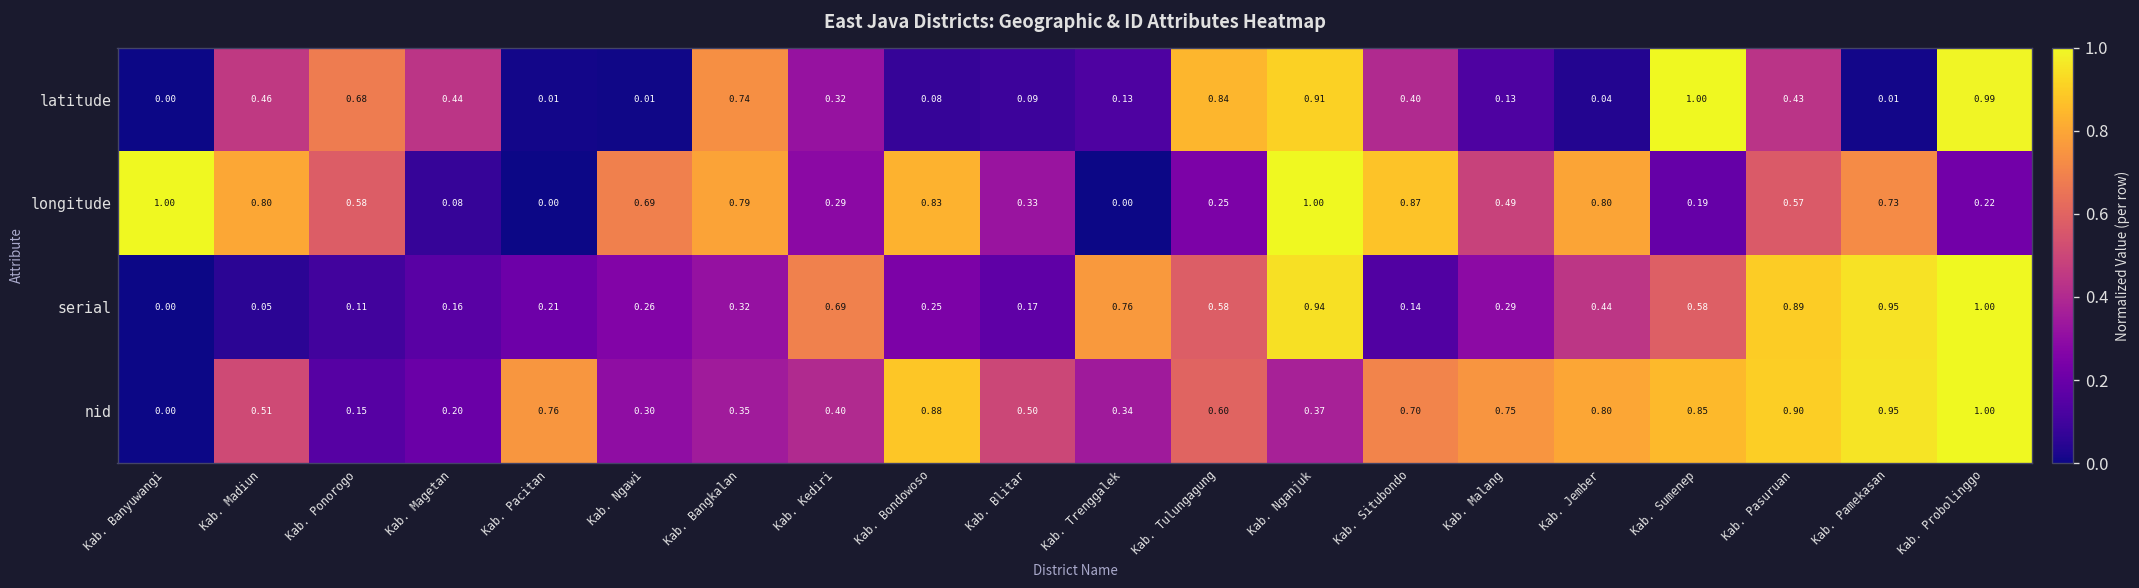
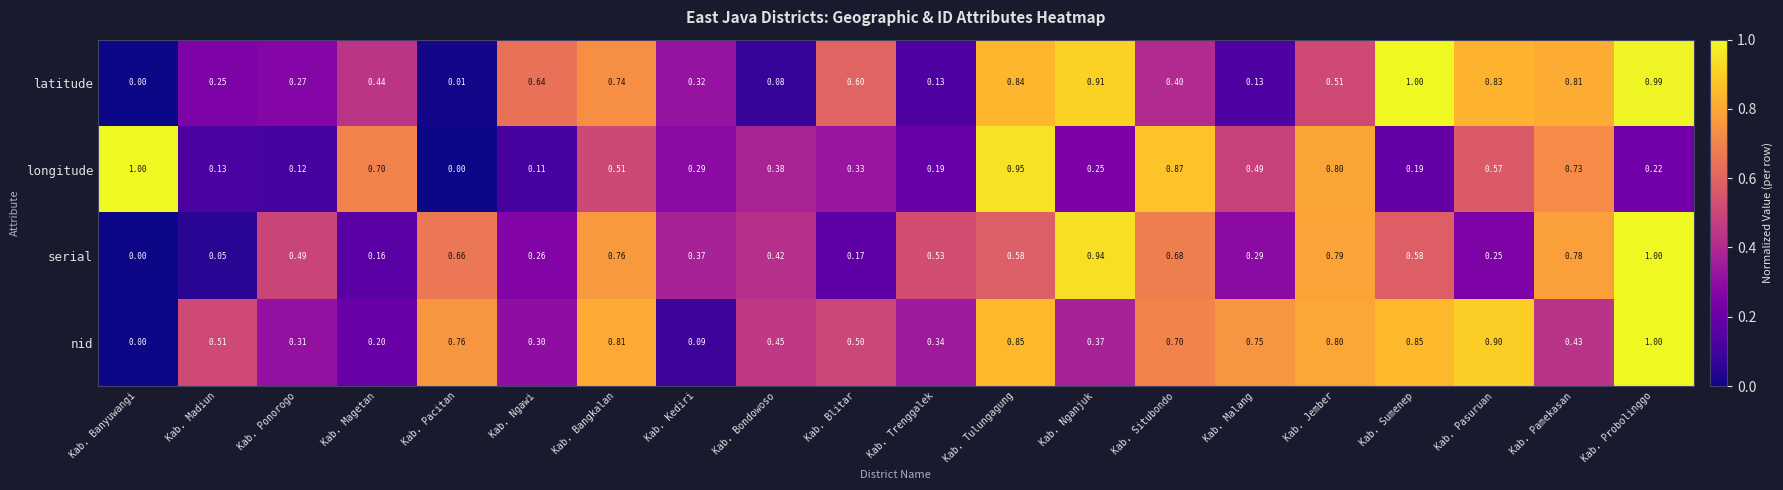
latitude, Kab. Madiun: 0.46 -> 0.25
latitude, Kab. Ponorogo: 0.68 -> 0.27
latitude, Kab. Ngawi: 0.01 -> 0.64
latitude, Kab. Blitar: 0.09 -> 0.60
latitude, Kab. Jember: 0.04 -> 0.51
latitude, Kab. Pasuruan: 0.43 -> 0.83
latitude, Kab. Pamekasan: 0.01 -> 0.81
longitude, Kab. Madiun: 0.80 -> 0.13
longitude, Kab. Ponorogo: 0.58 -> 0.12
longitude, Kab. Magetan: 0.08 -> 0.70
longitude, Kab. Ngawi: 0.69 -> 0.11
longitude, Kab. Bangkalan: 0.79 -> 0.51
longitude, Kab. Bondowoso: 0.83 -> 0.38
longitude, Kab. Trenggalek: 0.00 -> 0.19
longitude, Kab. Tulungagung: 0.25 -> 0.95
longitude, Kab. Nganjuk: 1.00 -> 0.25
serial, Kab. Ponorogo: 0.11 -> 0.49
serial, Kab. Pacitan: 0.21 -> 0.66
serial, Kab. Bangkalan: 0.32 -> 0.76
serial, Kab. Kediri: 0.69 -> 0.37
serial, Kab. Bondowoso: 0.25 -> 0.42
serial, Kab. Trenggalek: 0.76 -> 0.53
serial, Kab. Situbondo: 0.14 -> 0.68
serial, Kab. Jember: 0.44 -> 0.79
serial, Kab. Pasuruan: 0.89 -> 0.25
serial, Kab. Pamekasan: 0.95 -> 0.78
nid, Kab. Ponorogo: 0.15 -> 0.31
nid, Kab. Bangkalan: 0.35 -> 0.81
nid, Kab. Kediri: 0.40 -> 0.09
nid, Kab. Bondowoso: 0.88 -> 0.45
nid, Kab. Tulungagung: 0.60 -> 0.85
nid, Kab. Pamekasan: 0.95 -> 0.43
